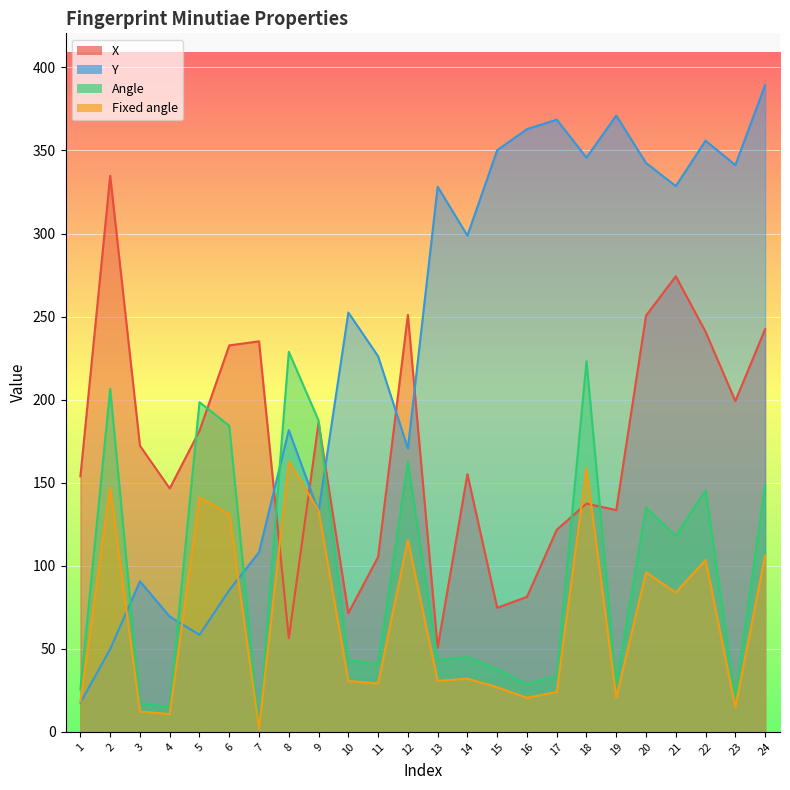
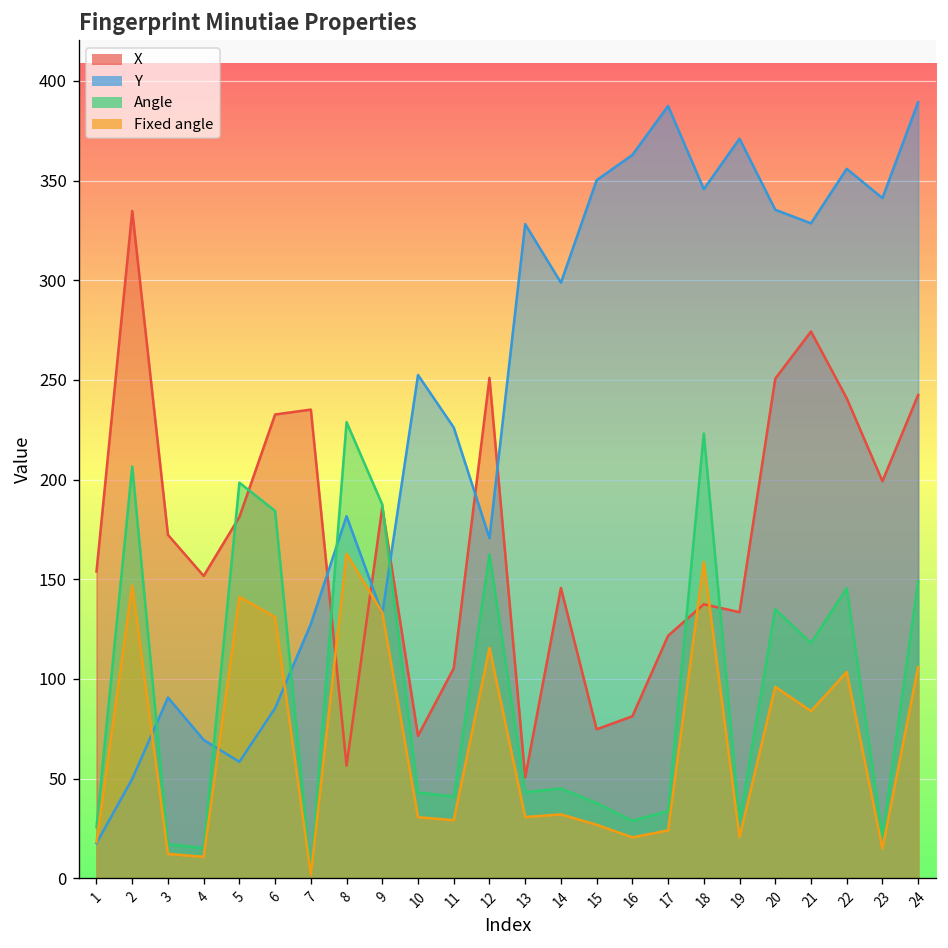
X, 4: 147 -> 152
Y, 7: 108 -> 128
X, 14: 155 -> 146
Y, 17: 369 -> 387
Y, 20: 342 -> 335
